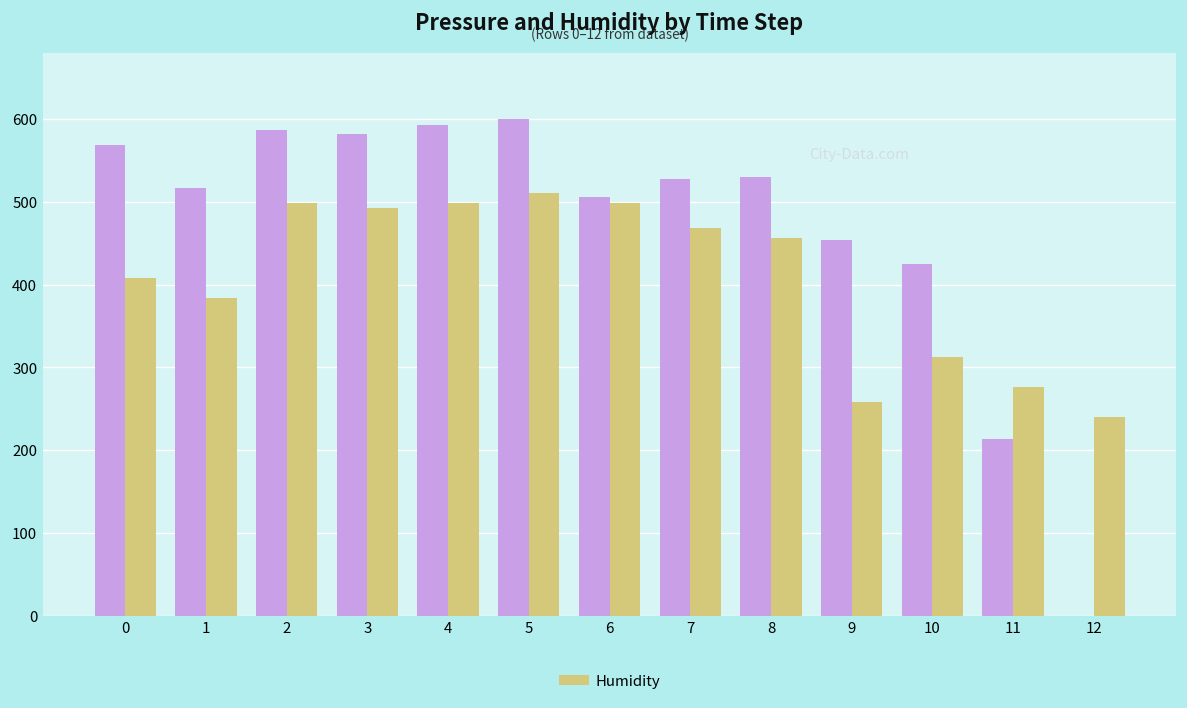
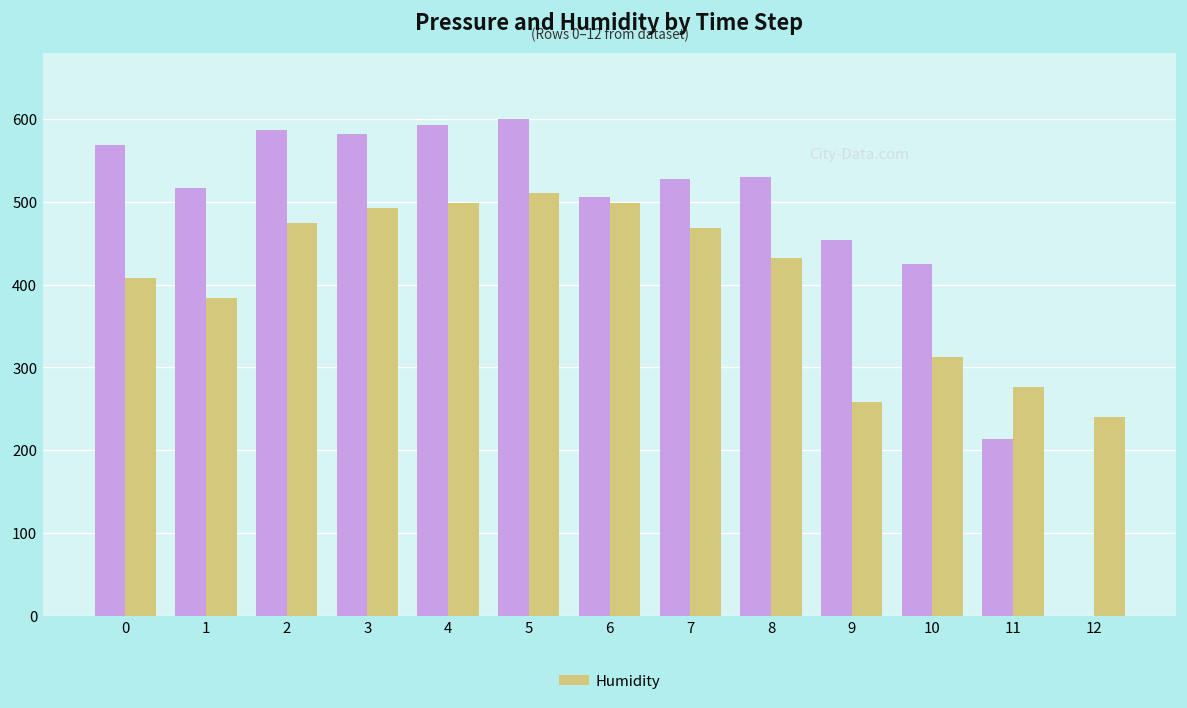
Humidity, 2: 500 -> 470
Humidity, 8: 460 -> 430
